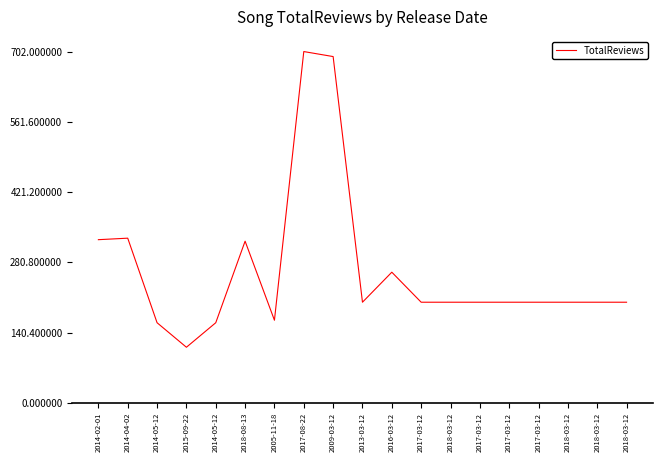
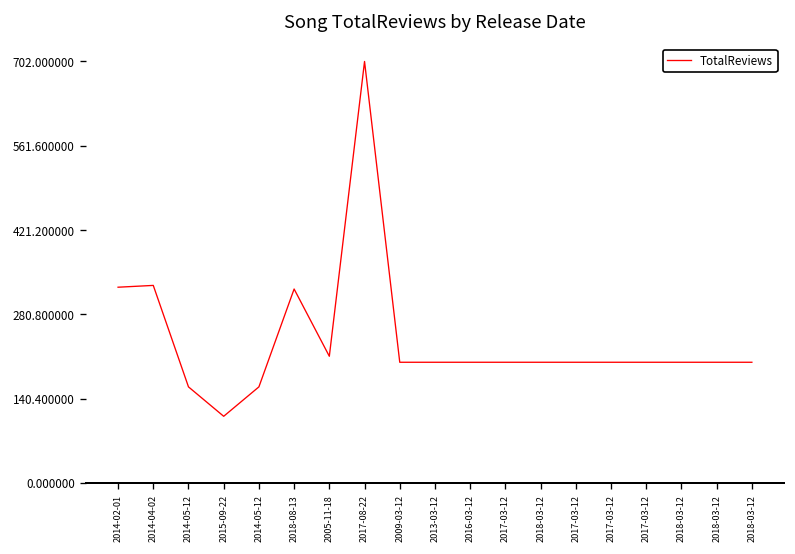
2005-11-18: 170 -> 210
2009-03-12: 690 -> 200
2016-03-12: 260 -> 200
